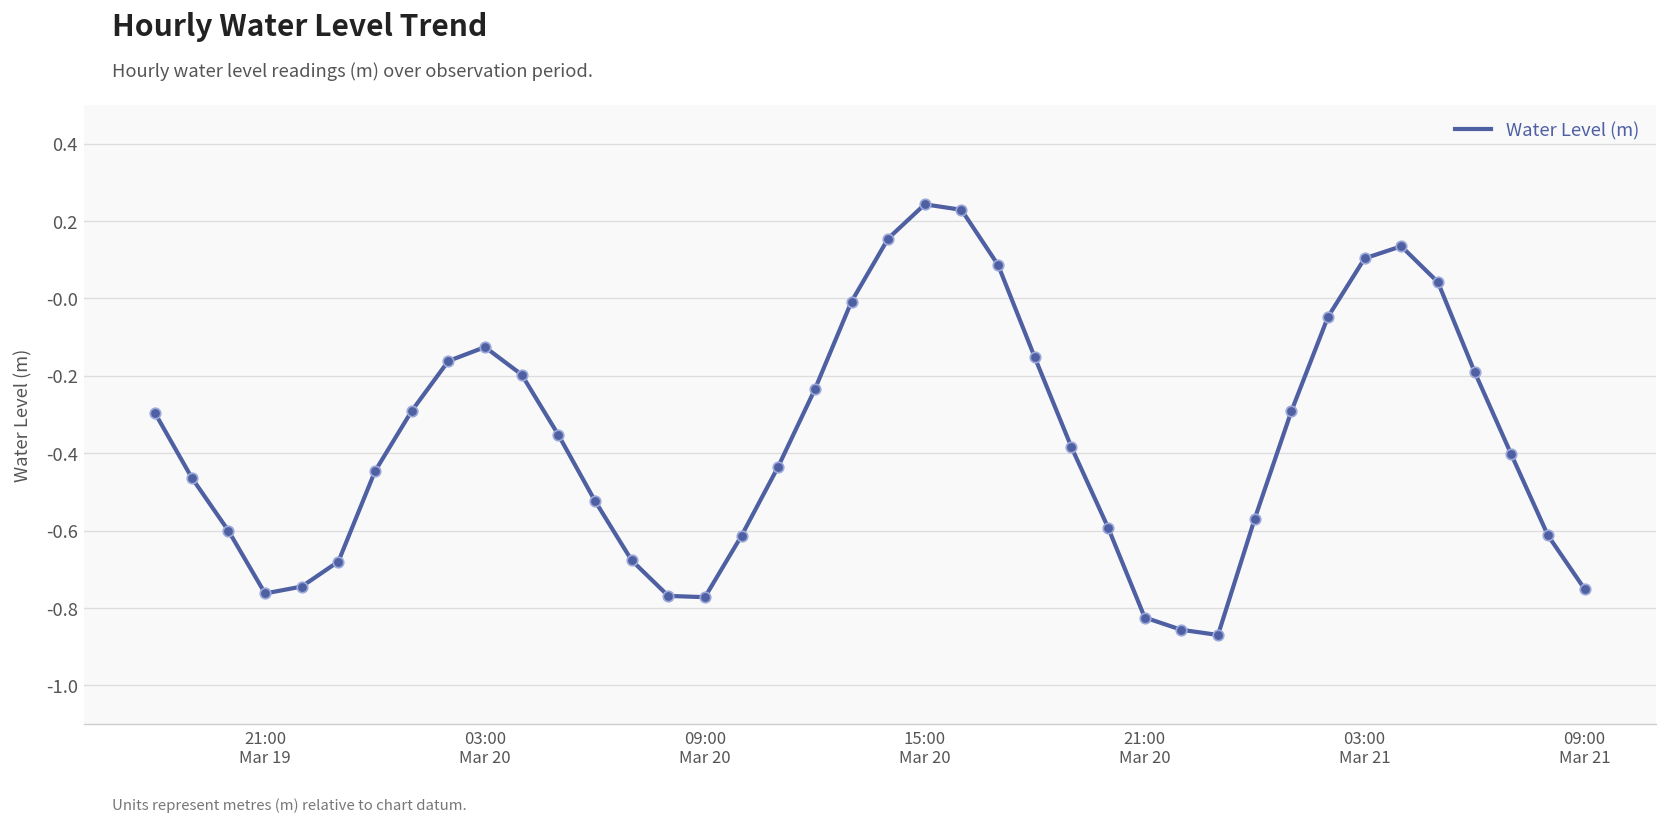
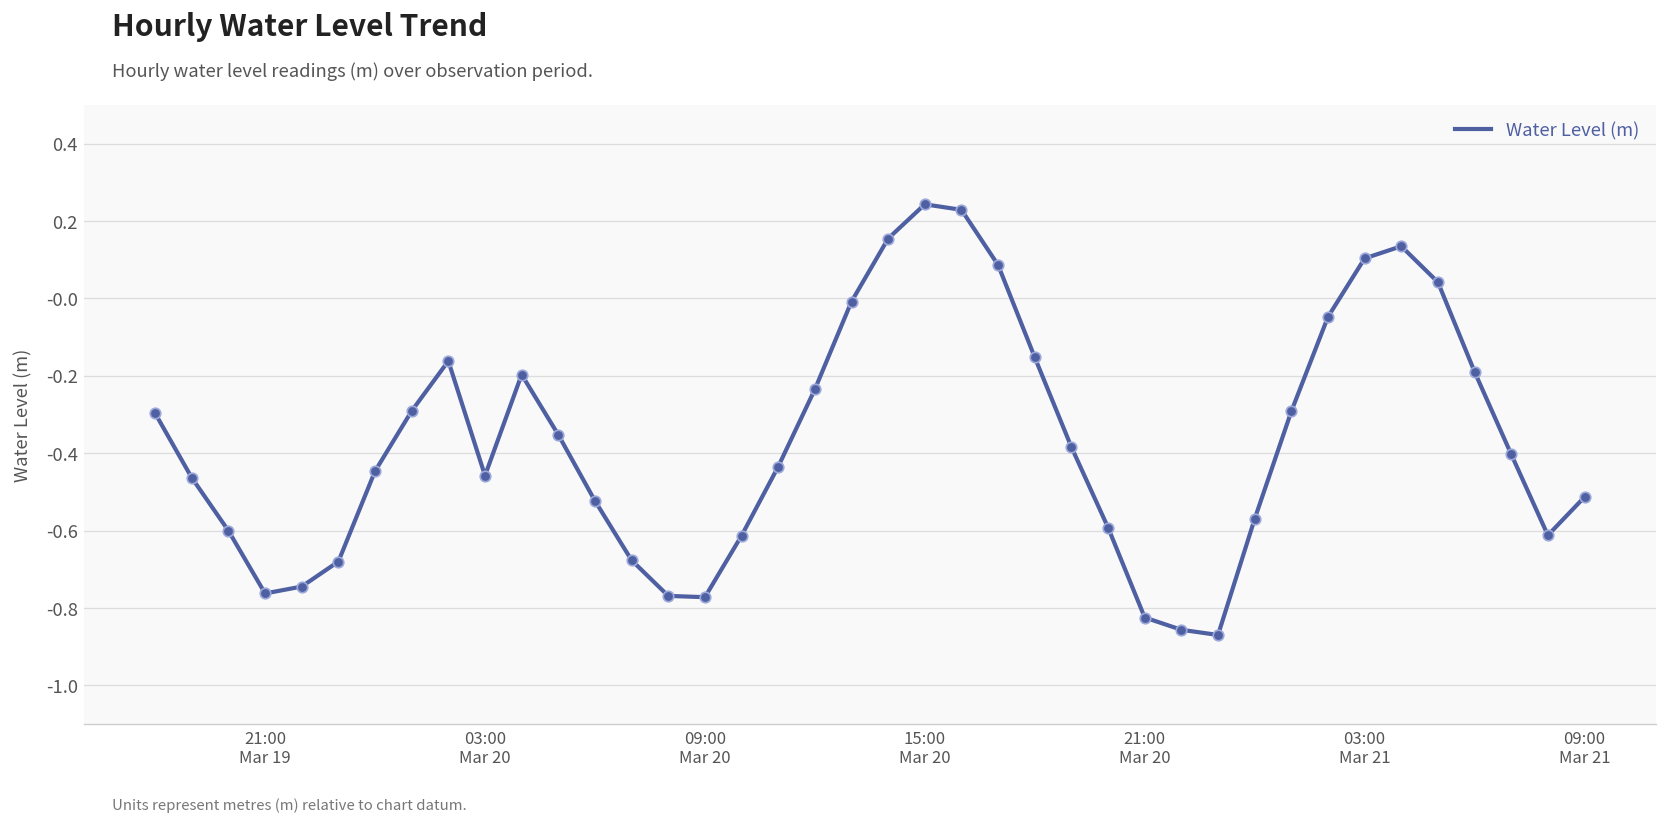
03:00 Mar 20: -0.13 -> -0.46
09:00 Mar 21: -0.75 -> -0.51
